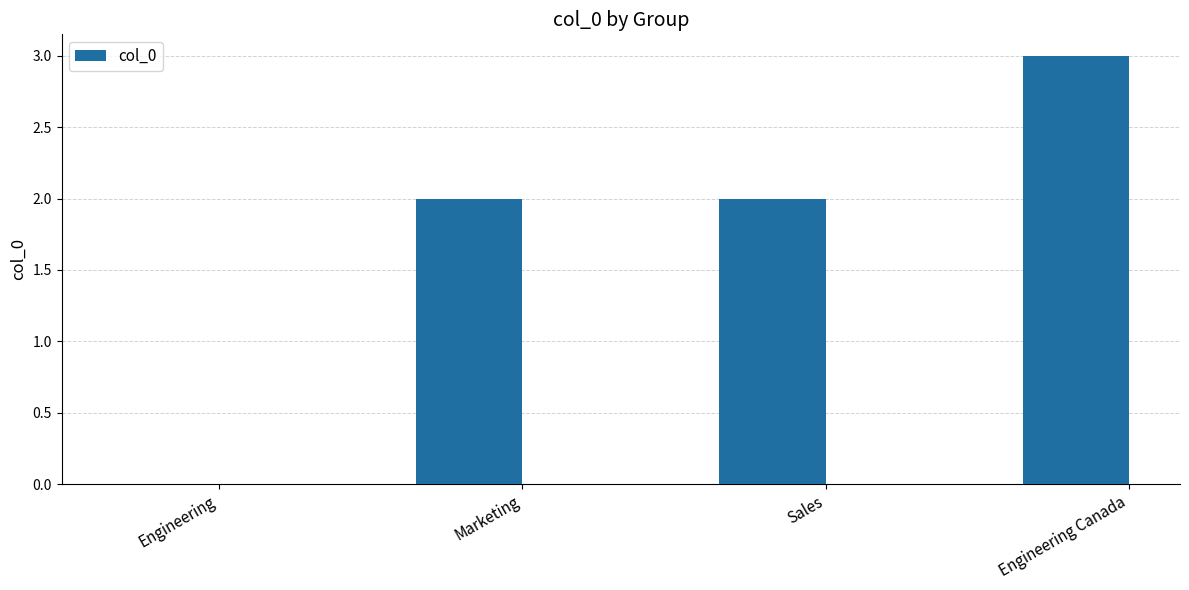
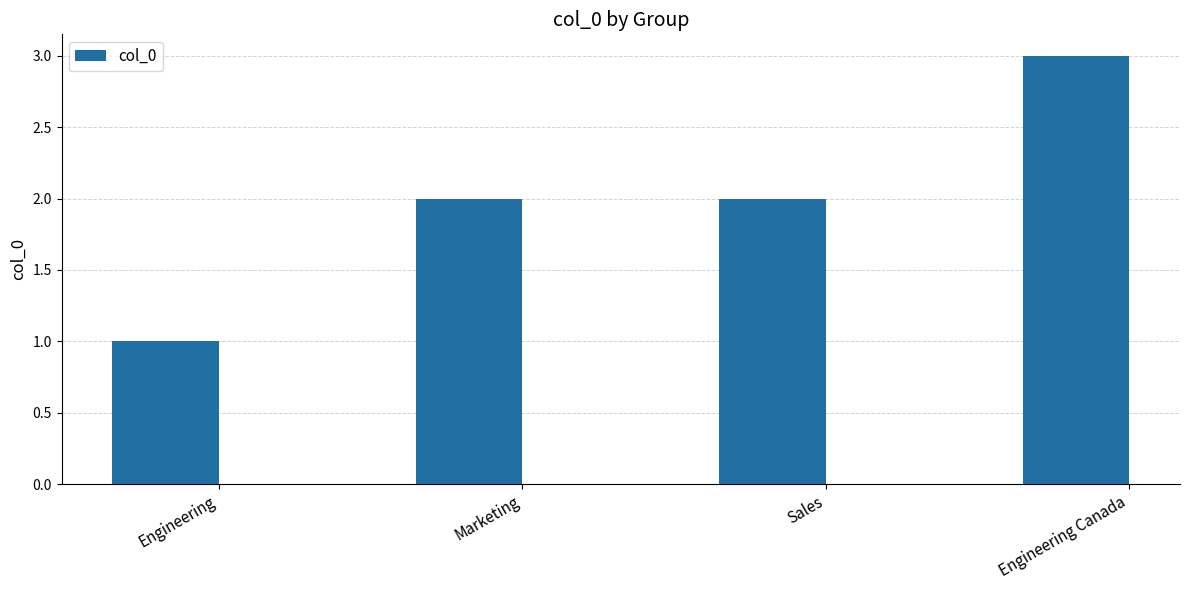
Engineering: 0 -> 1
